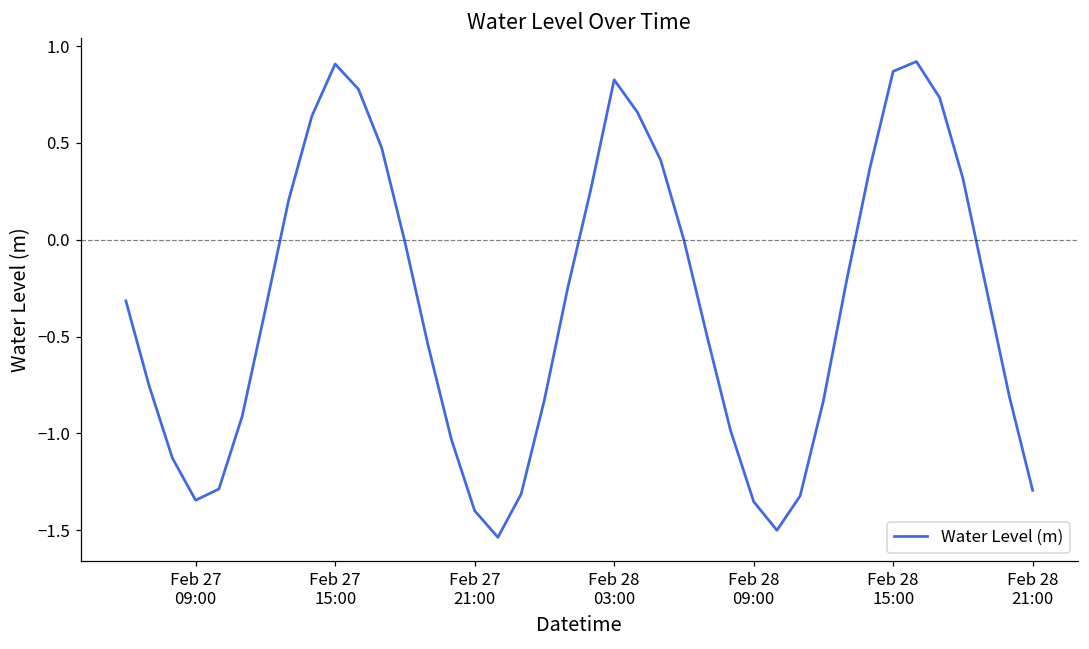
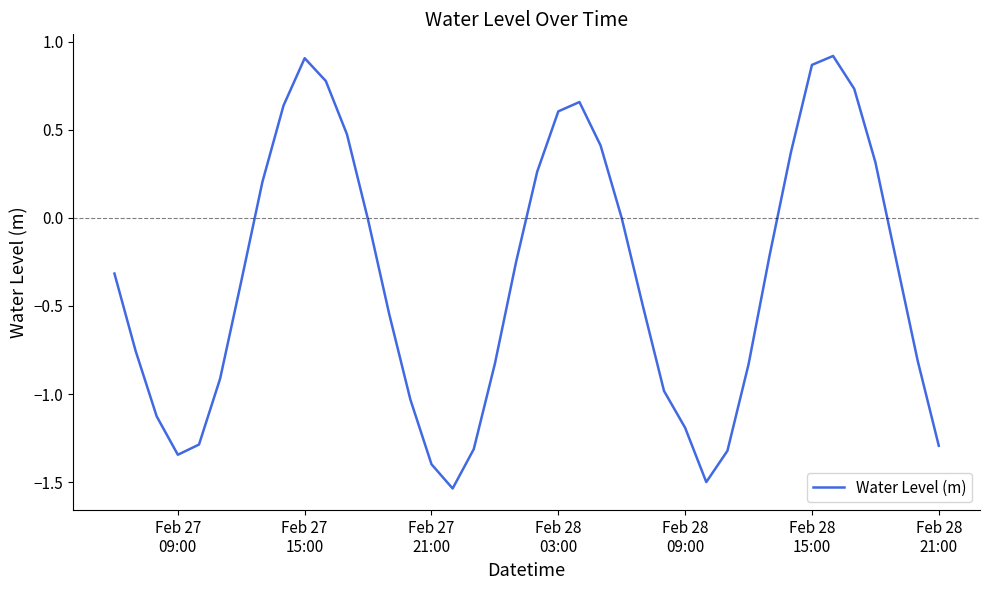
Feb 28 03:00: 0.83 -> 0.61
Feb 28 09:00: -1.35 -> -1.19
